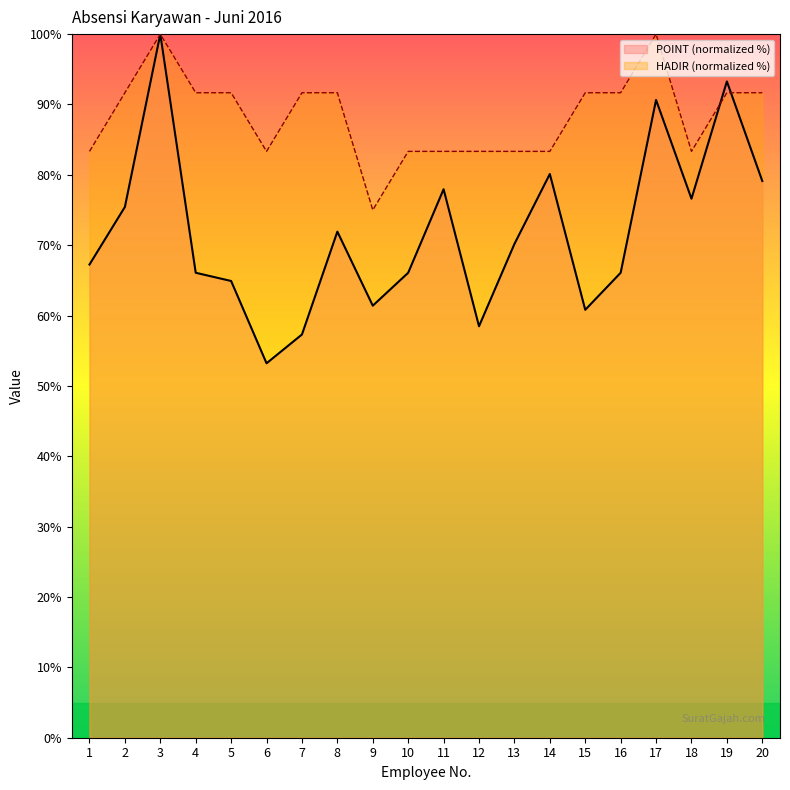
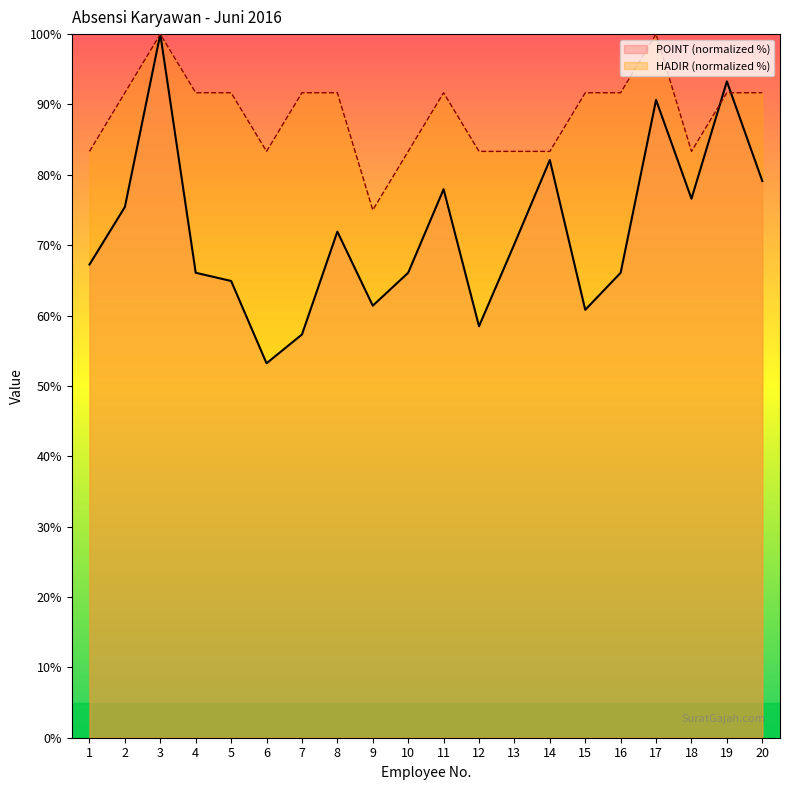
HADIR (normalized %), 11: 83% -> 92%
POINT (normalized %), 14: 80% -> 82%
